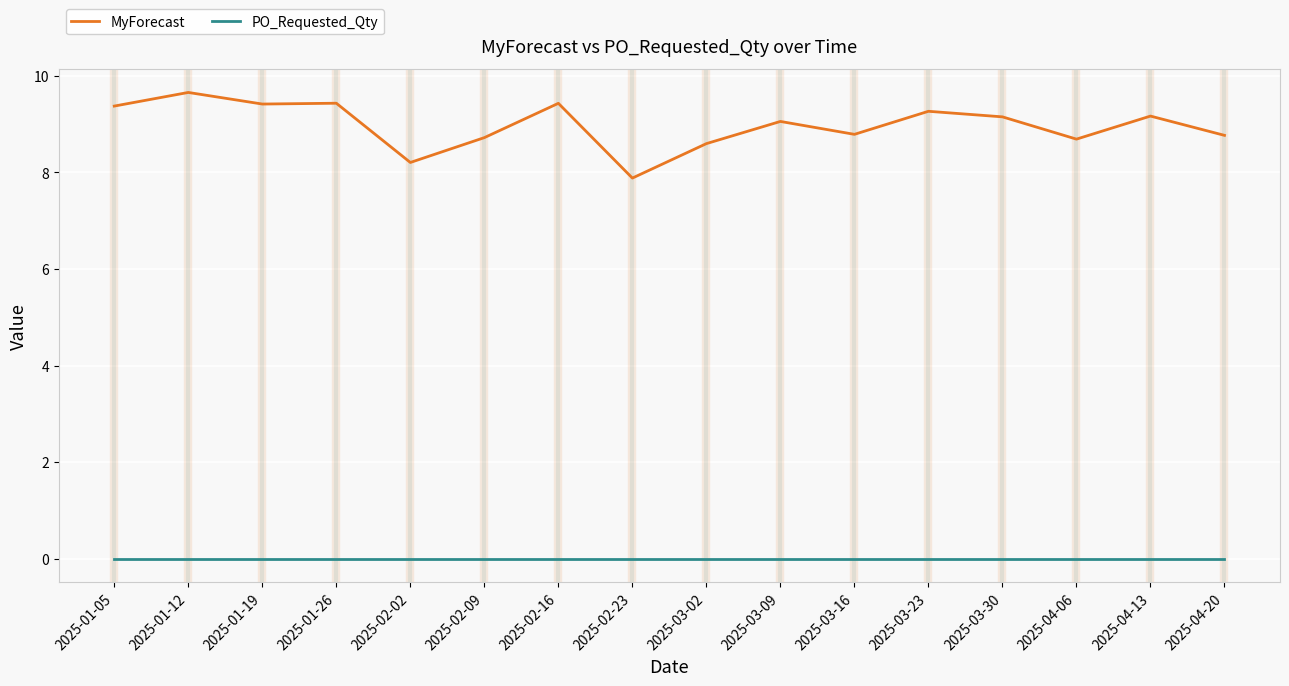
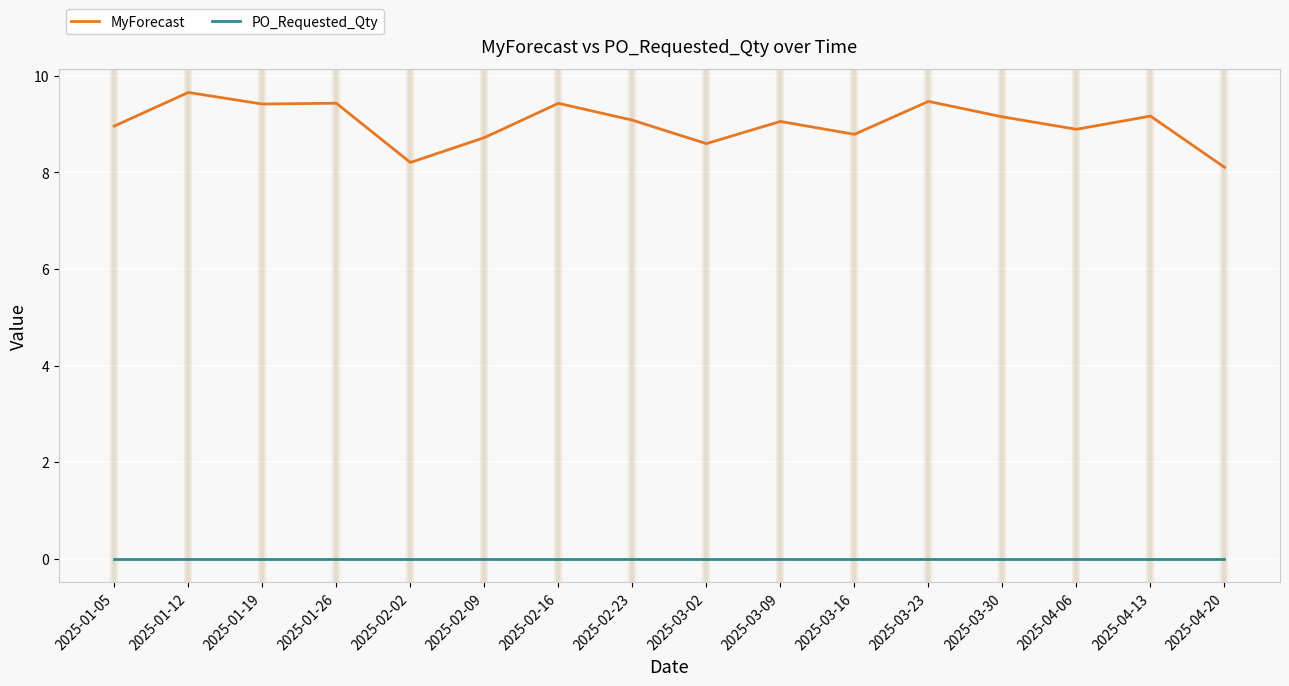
MyForecast, 2025-01-05: 9.4 -> 9.0
MyForecast, 2025-02-23: 7.9 -> 9.1
MyForecast, 2025-03-23: 9.3 -> 9.5
MyForecast, 2025-04-06: 8.7 -> 8.9
MyForecast, 2025-04-20: 8.8 -> 8.1
